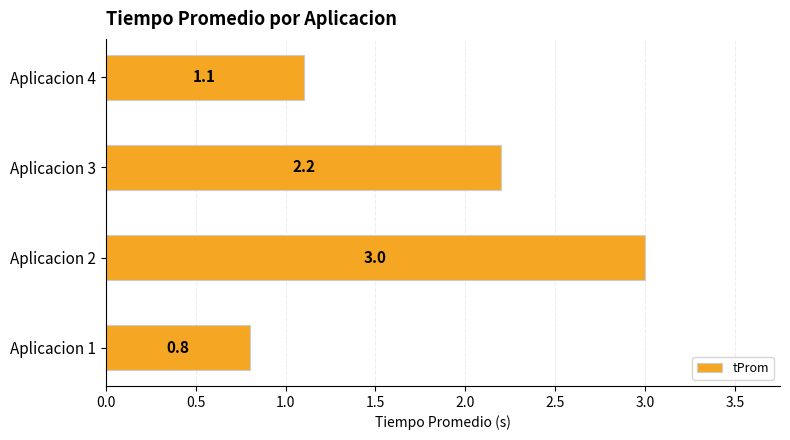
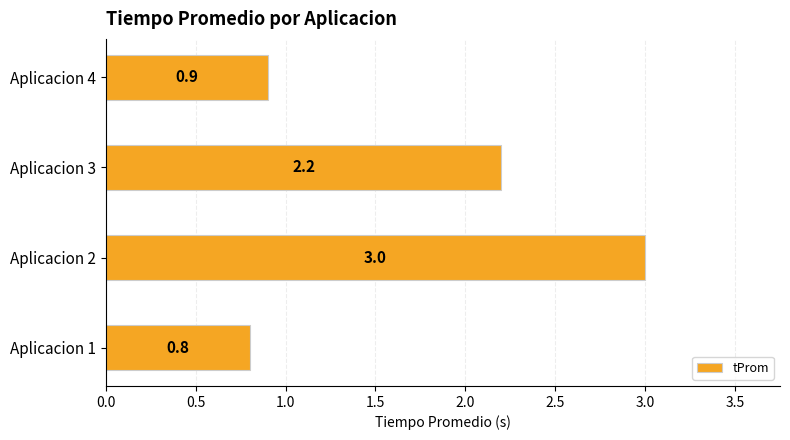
Aplicacion 4: 1.1 -> 0.9
